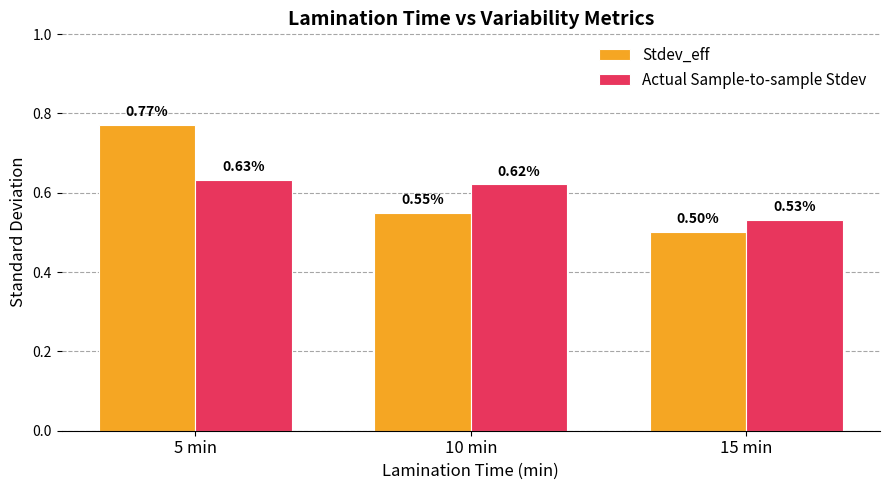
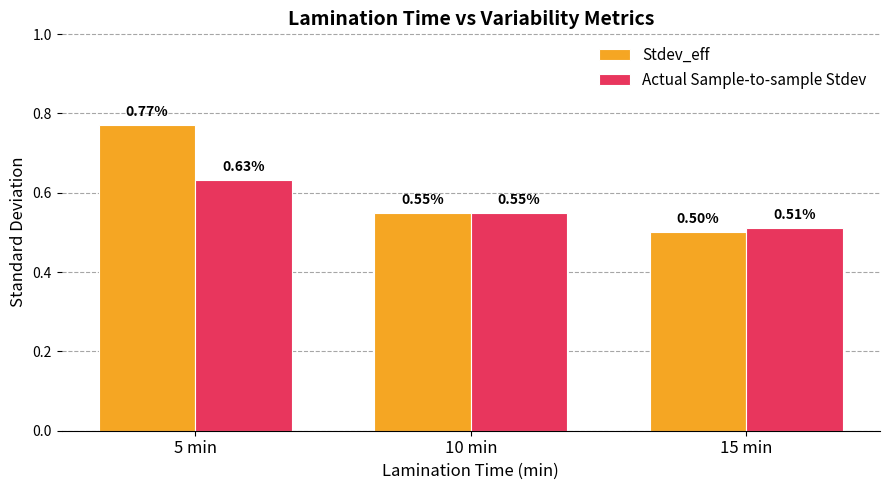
Actual Sample-to-sample Stdev, 10 min: 0.62% -> 0.55%
Actual Sample-to-sample Stdev, 15 min: 0.53% -> 0.51%
